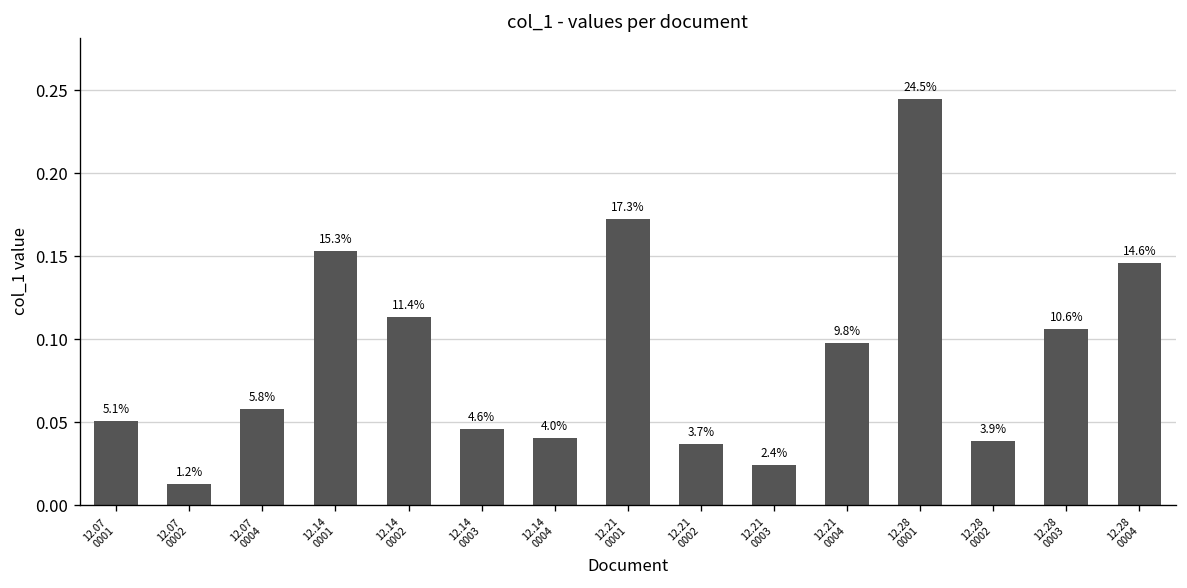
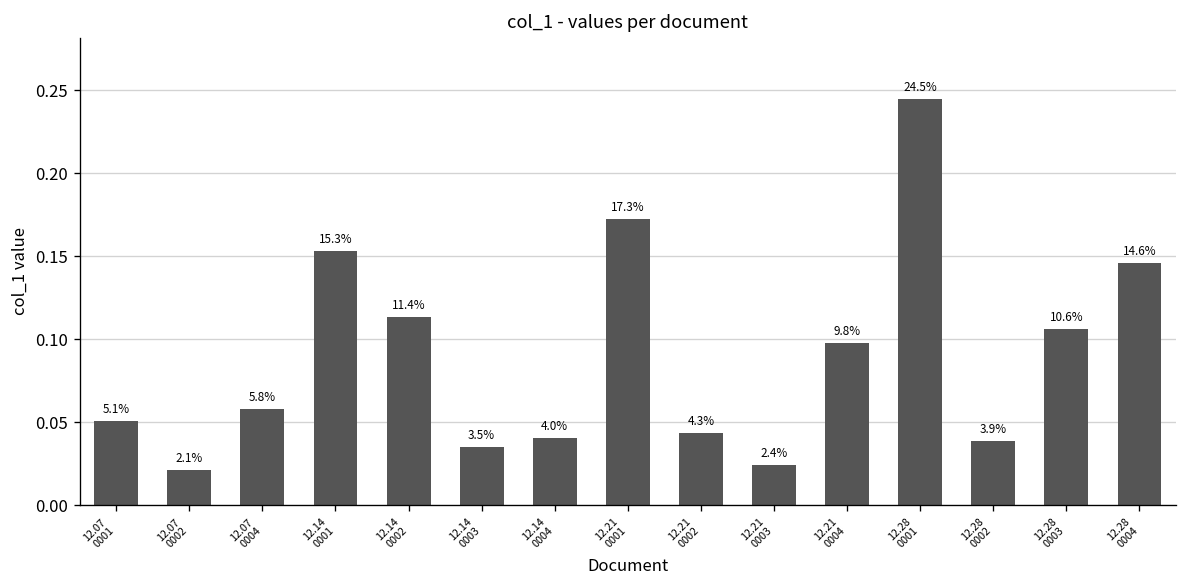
12.07 0002: 1.2% -> 2.1%
12.14 0003: 4.6% -> 3.5%
12.21 0002: 3.7% -> 4.3%
